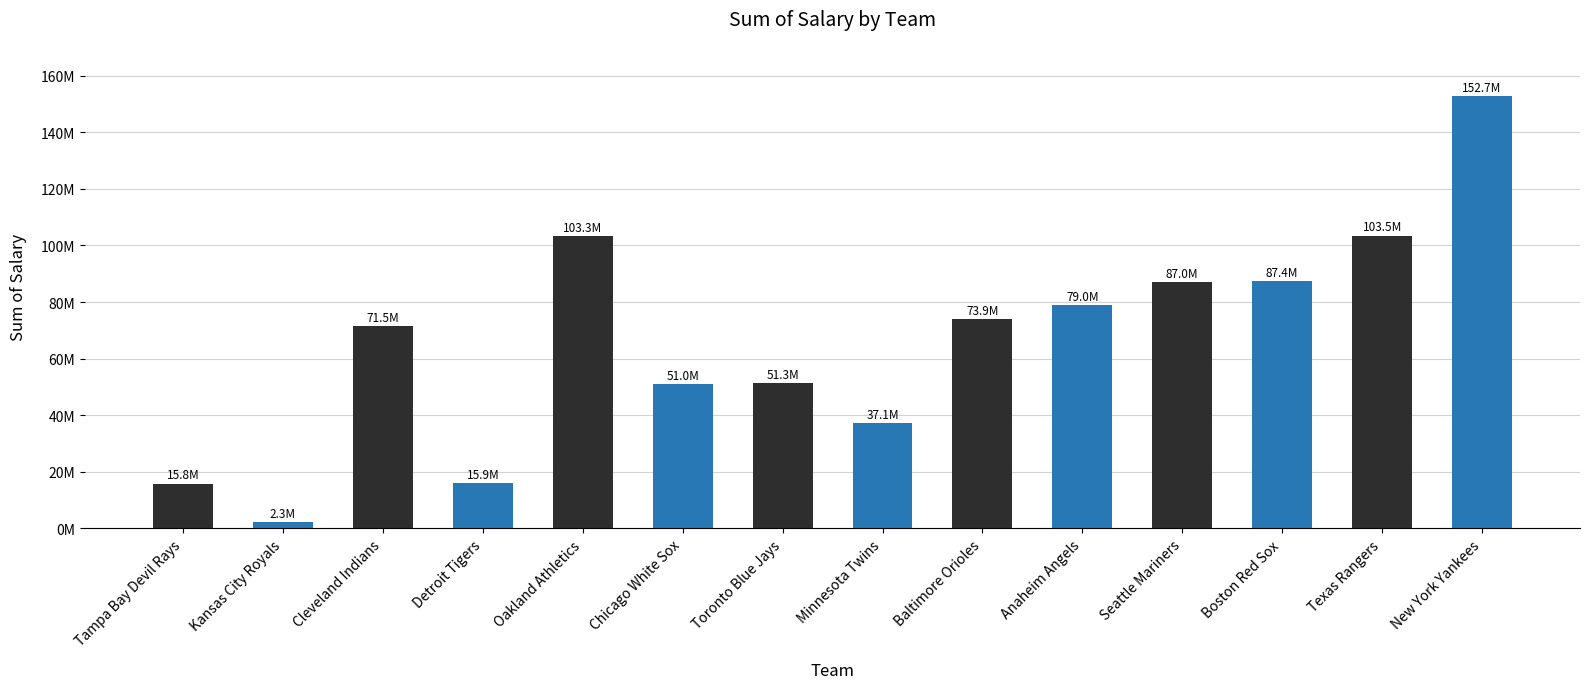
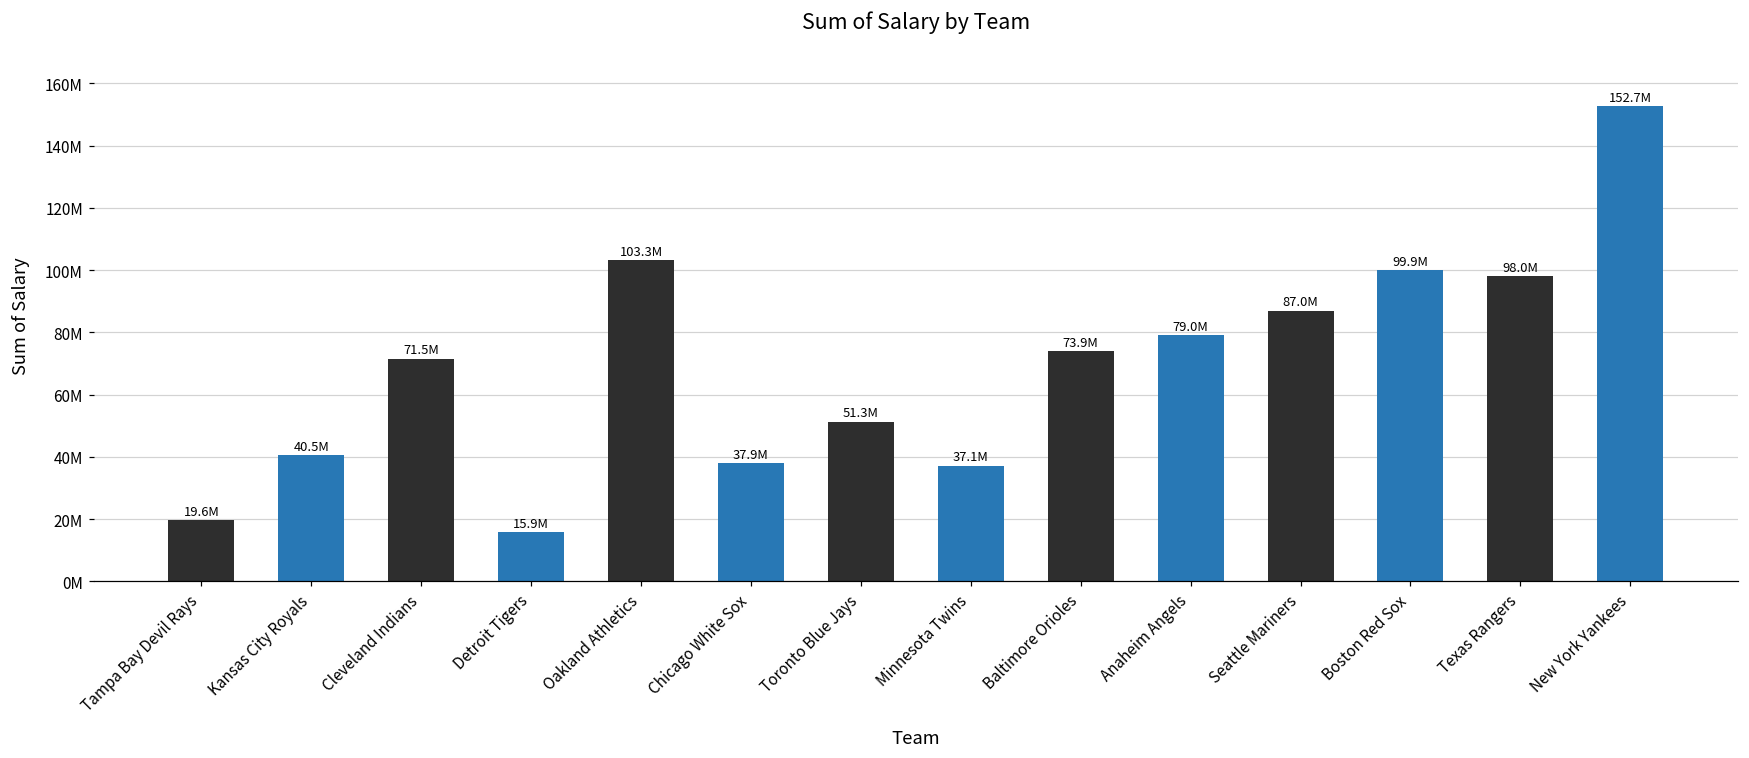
Tampa Bay Devil Rays: 15.8M -> 19.6M
Kansas City Royals: 2.3M -> 40.5M
Chicago White Sox: 51.0M -> 37.9M
Boston Red Sox: 87.4M -> 99.9M
Texas Rangers: 103.5M -> 98.0M
